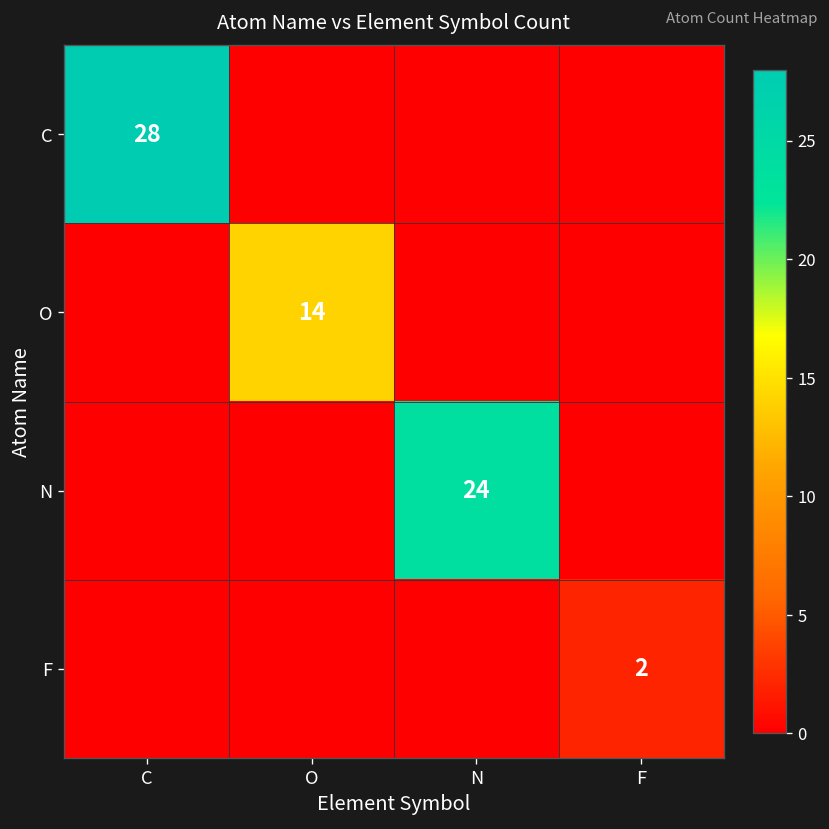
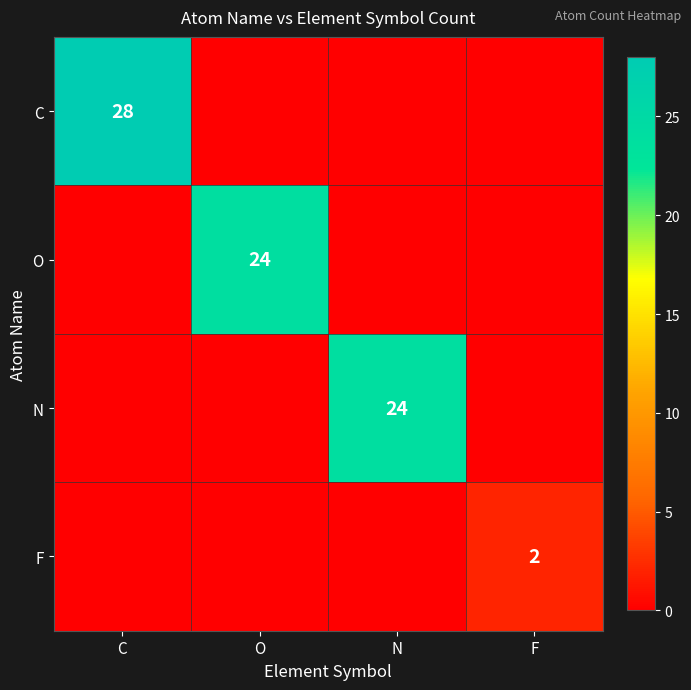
O, O: 14 -> 24
